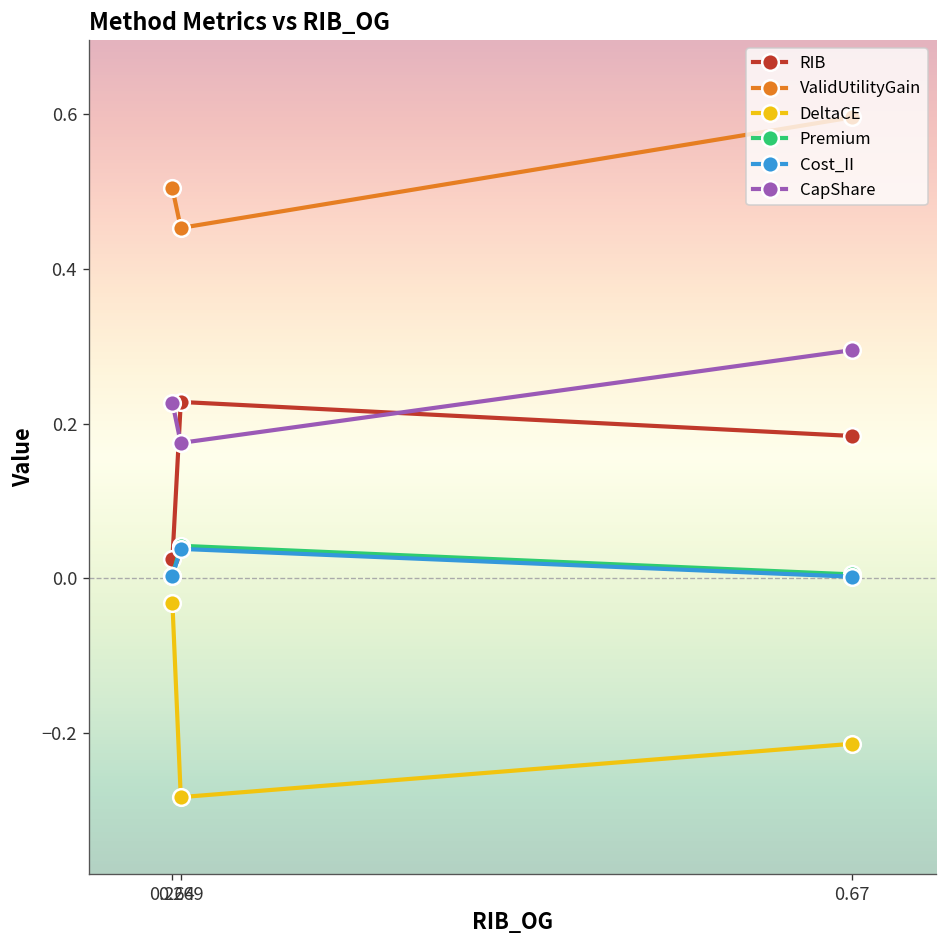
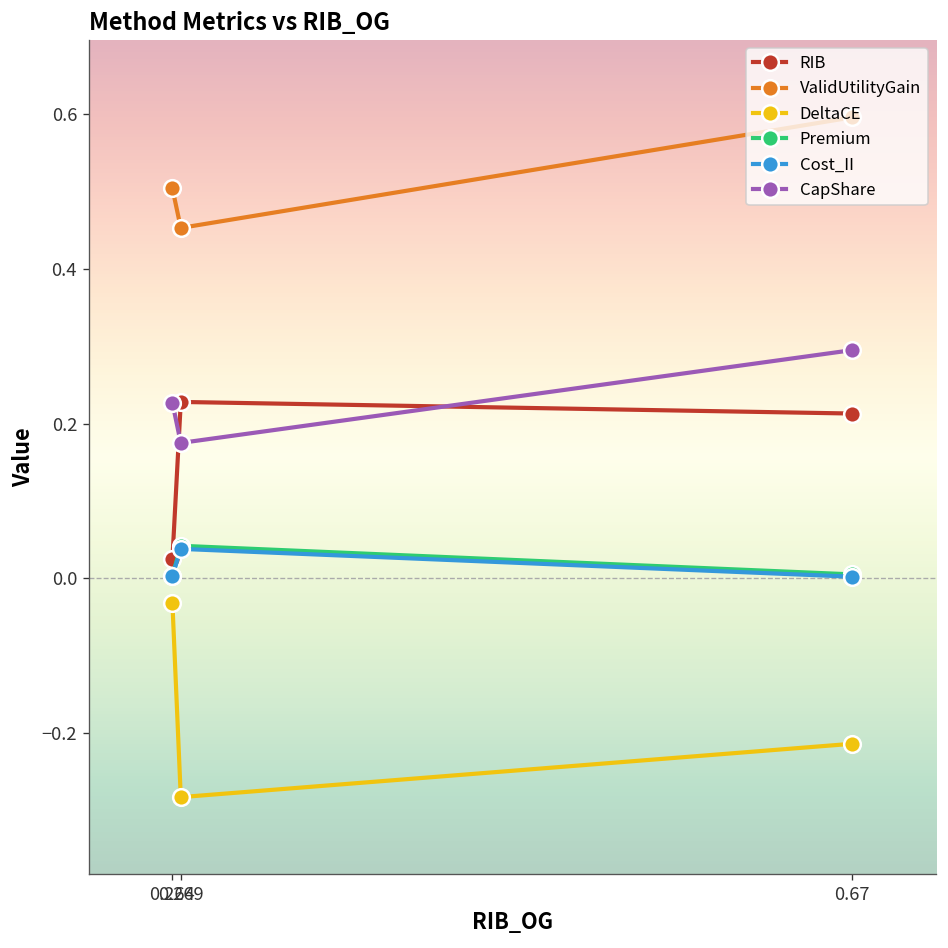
RIB, 0.67: 0.18 -> 0.21
